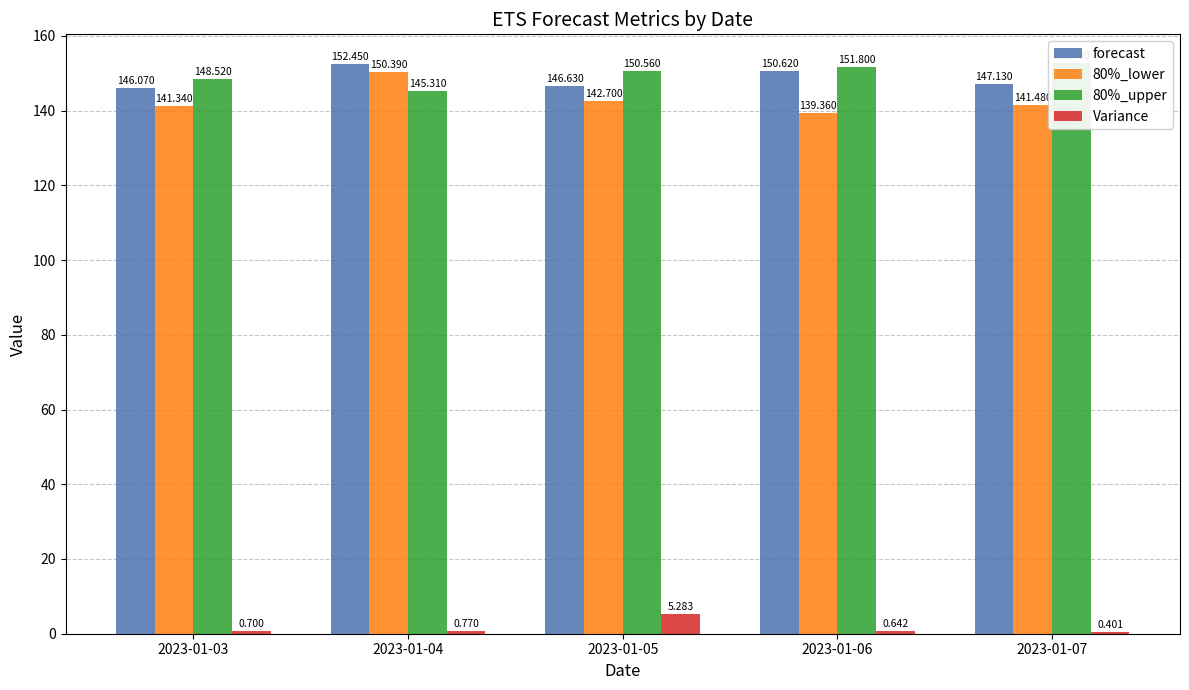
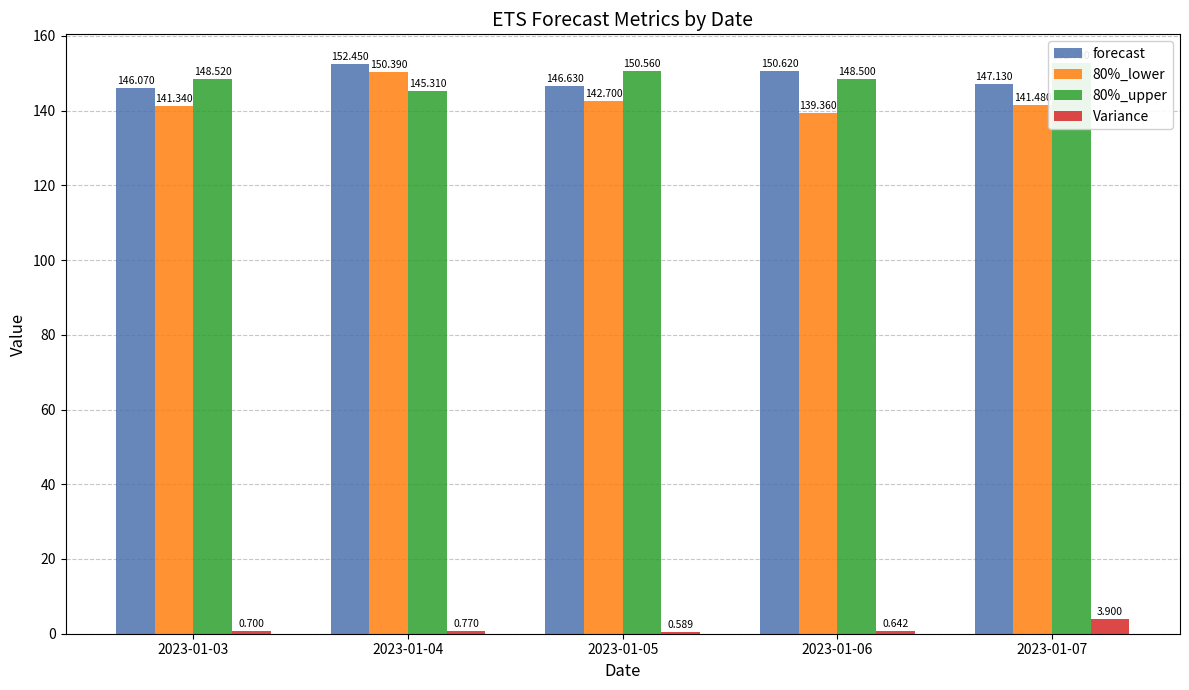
Variance, 2023-01-05: 5.283 -> 0.589
80%_upper, 2023-01-06: 151.800 -> 148.500
Variance, 2023-01-07: 0.401 -> 3.900
